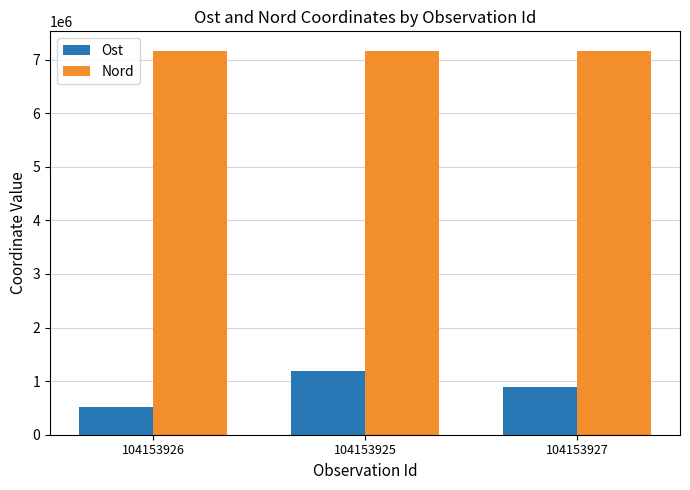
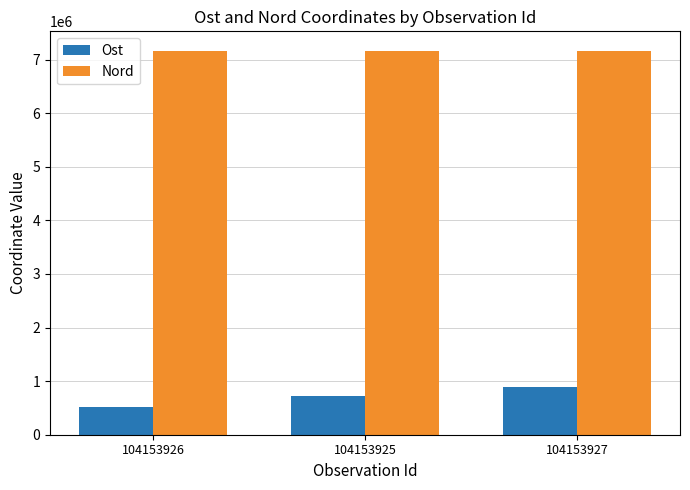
Ost, 104153925: 1200000 -> 700000
